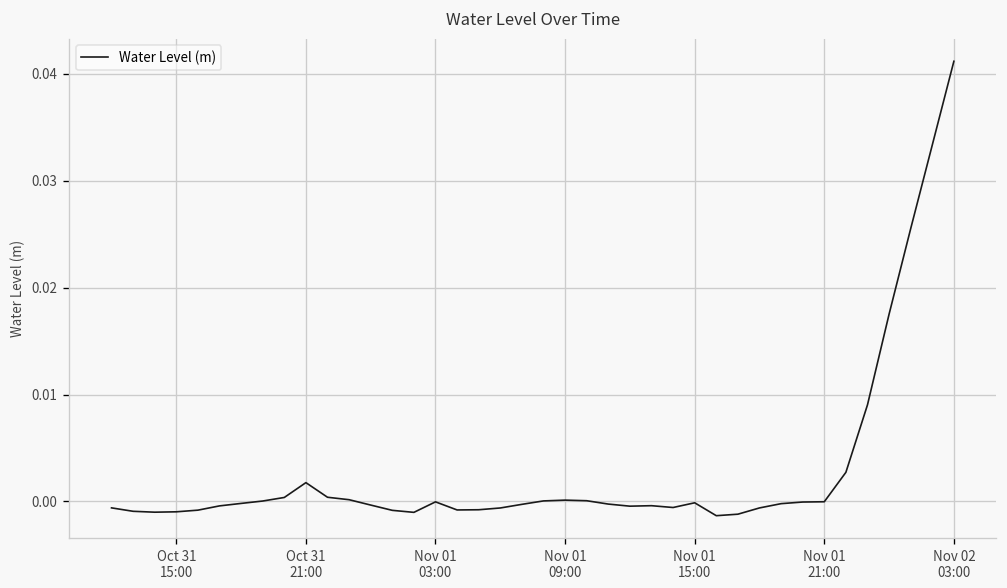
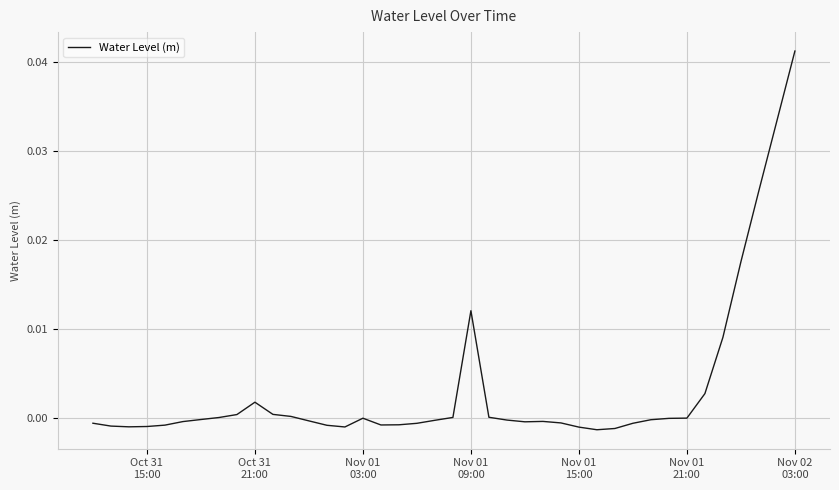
Nov 01 09:00: 0.000 -> 0.012
Nov 01 15:00: 0.000 -> -0.001
